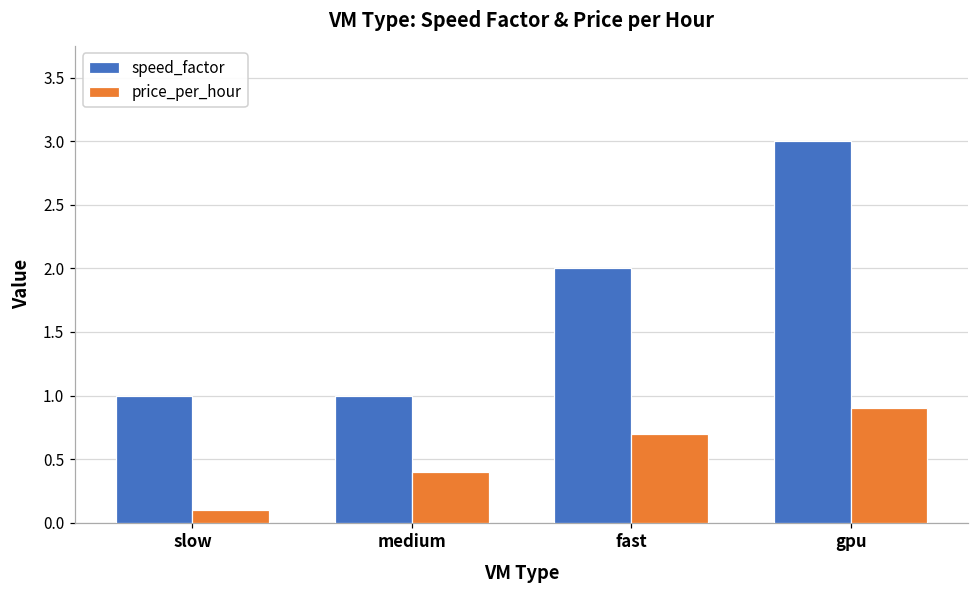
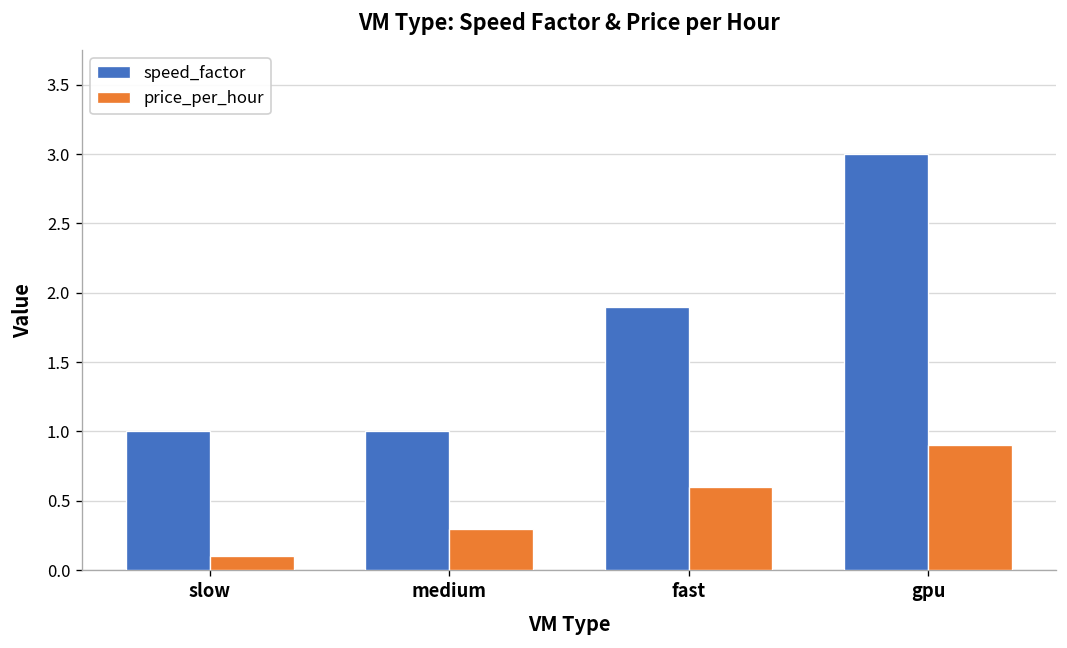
price_per_hour, medium: 0.4 -> 0.3
speed_factor, fast: 2.0 -> 1.9
price_per_hour, fast: 0.7 -> 0.6
